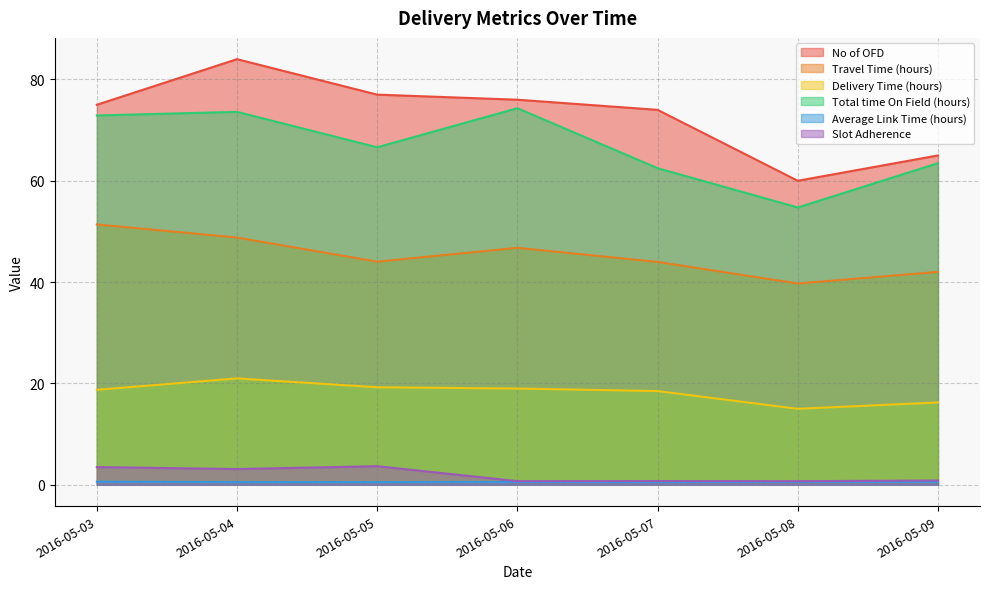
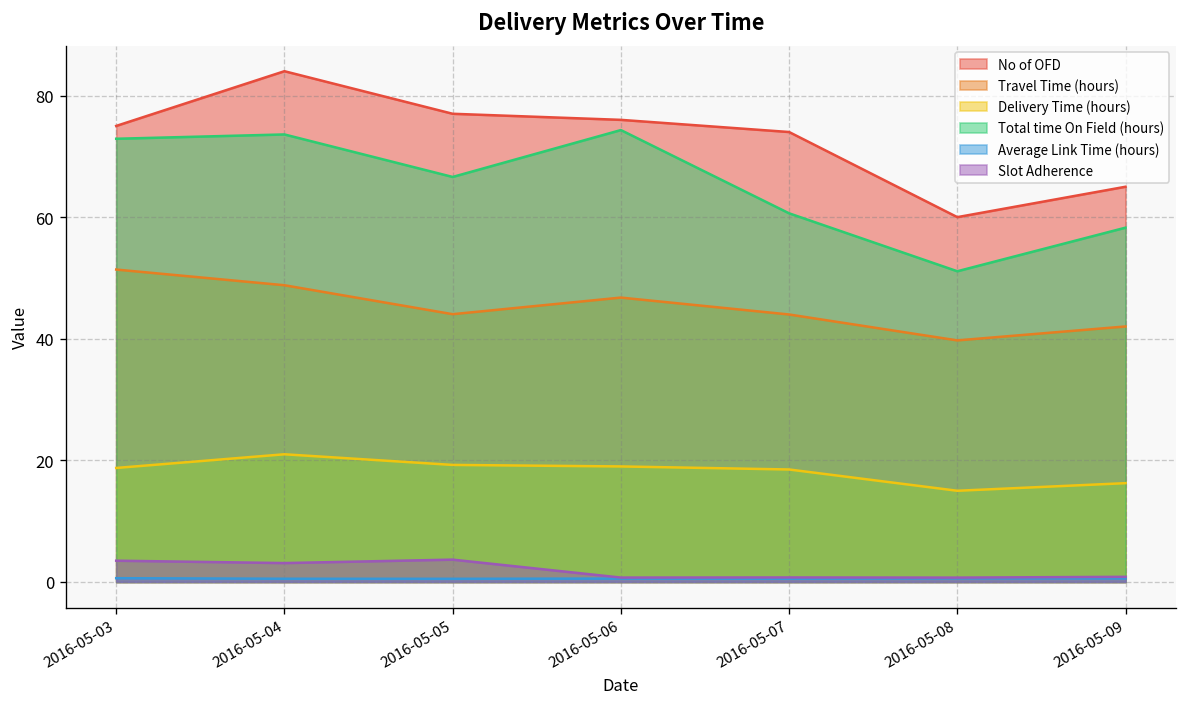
Total time On Field (hours), 2016-05-07: 62 -> 61
Total time On Field (hours), 2016-05-08: 55 -> 51
Total time On Field (hours), 2016-05-09: 63 -> 58
